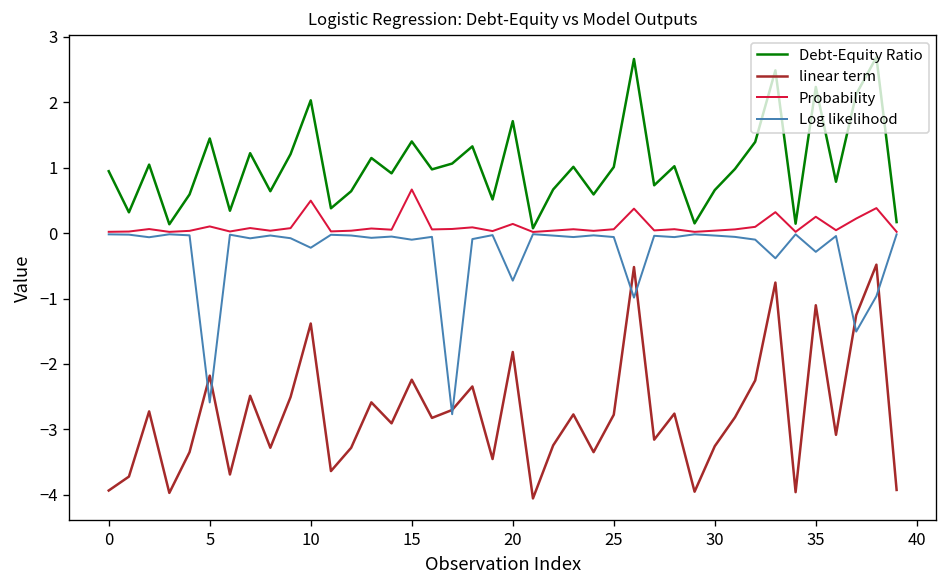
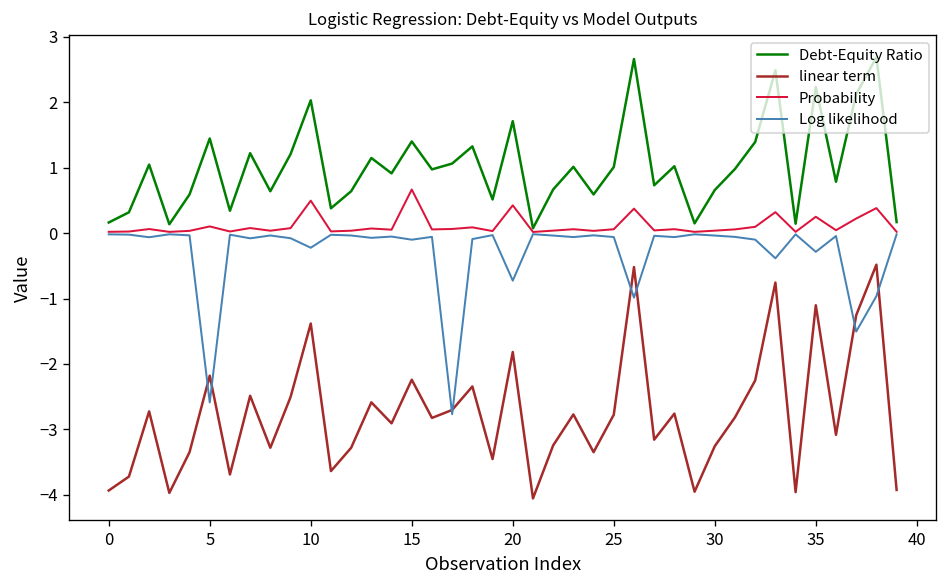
Debt-Equity Ratio, 0: 0.9 -> 0.2
Probability, 20: 0.1 -> 0.4
